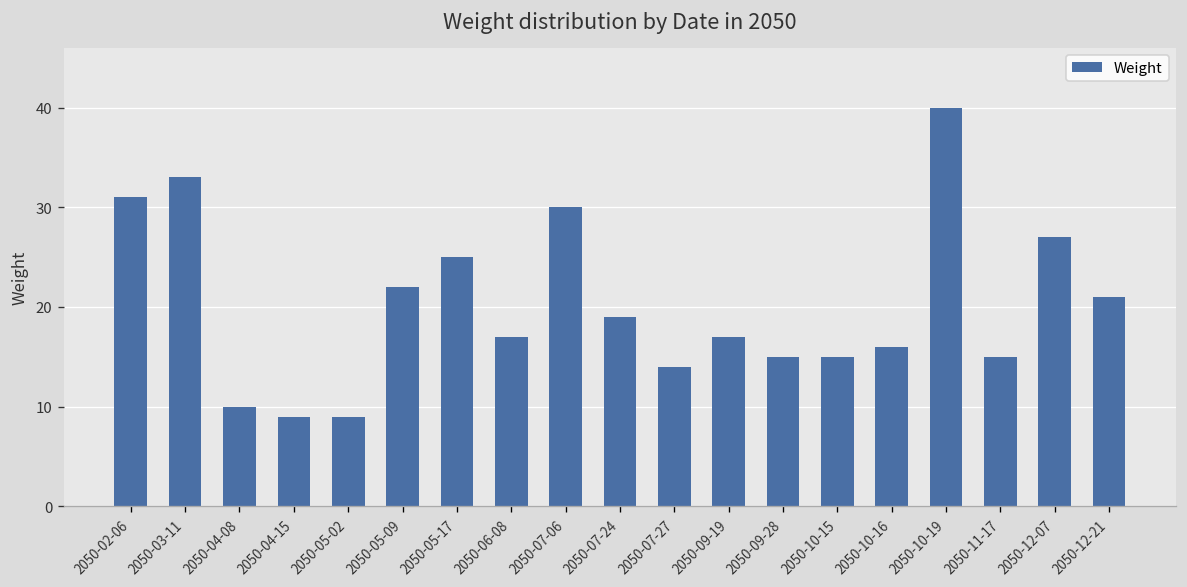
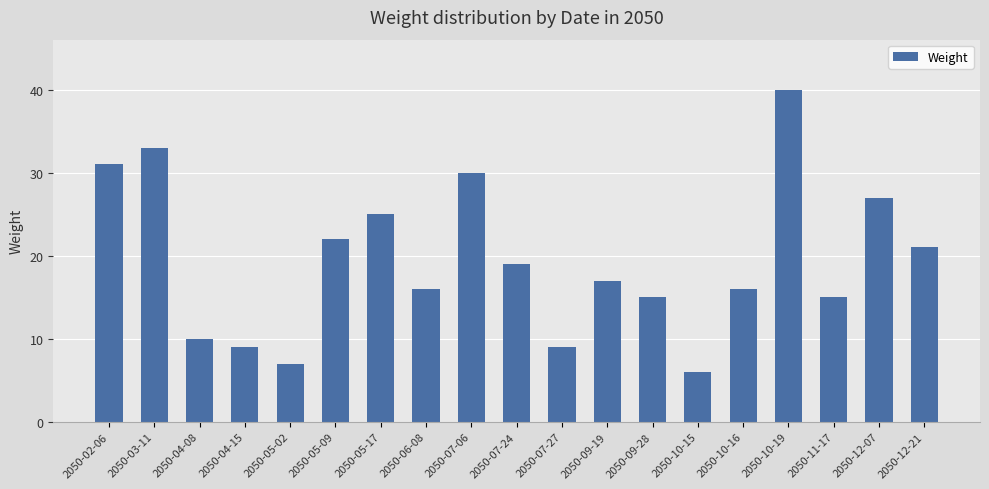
2050-05-02: 9 -> 7
2050-06-08: 17 -> 16
2050-07-27: 14 -> 9
2050-10-15: 15 -> 6
